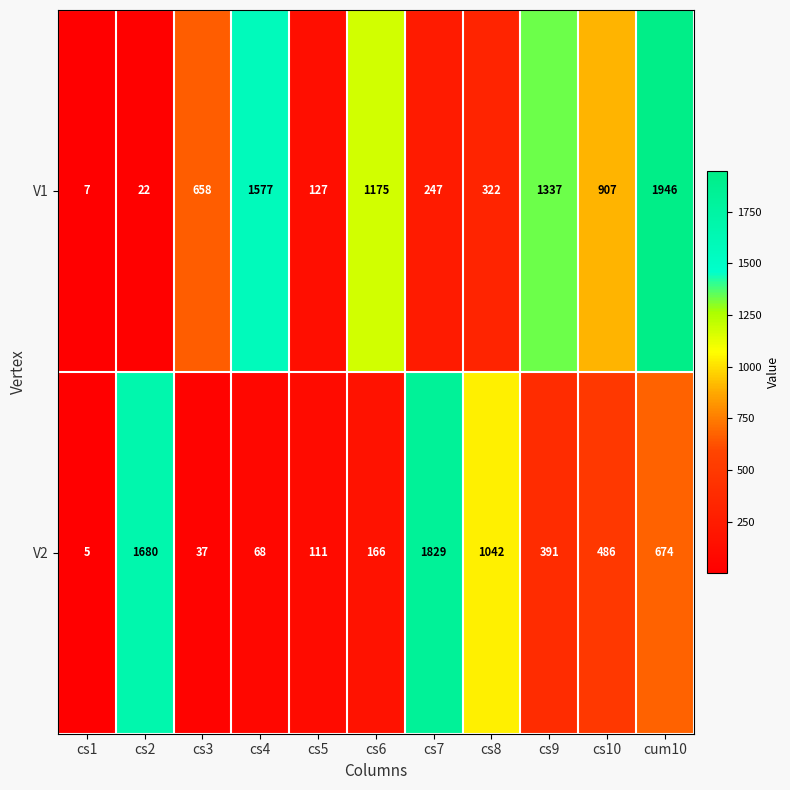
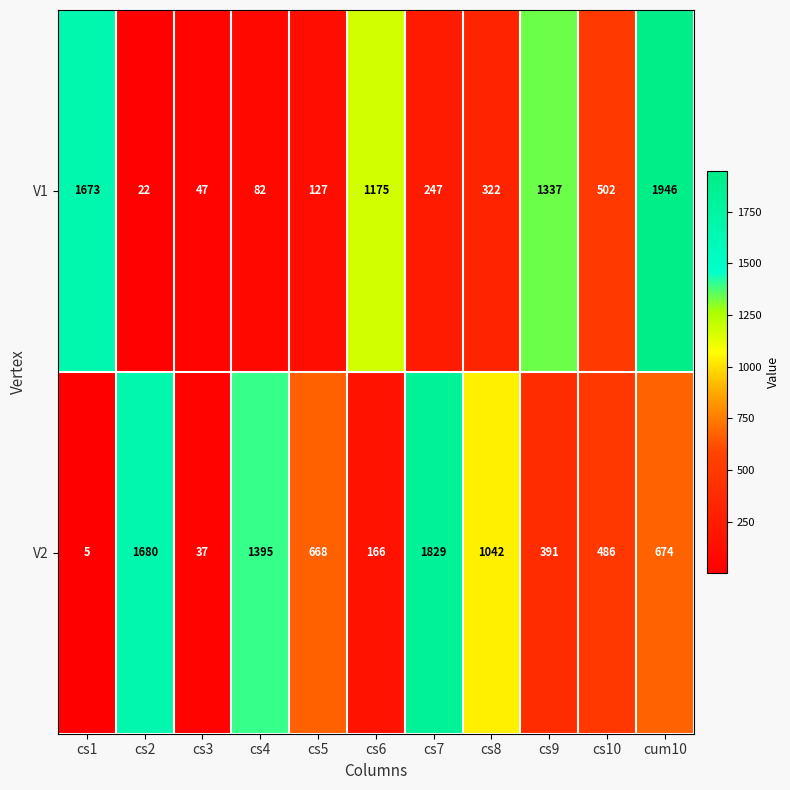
V1, cs1: 7 -> 1673
V1, cs3: 658 -> 47
V1, cs4: 1577 -> 82
V1, cs10: 907 -> 502
V2, cs4: 68 -> 1395
V2, cs5: 111 -> 668
